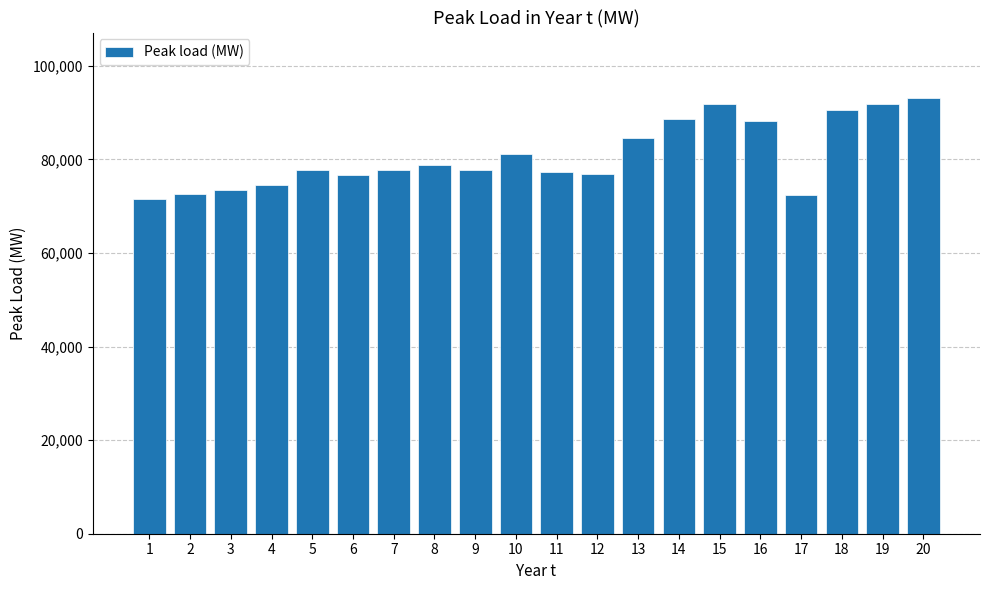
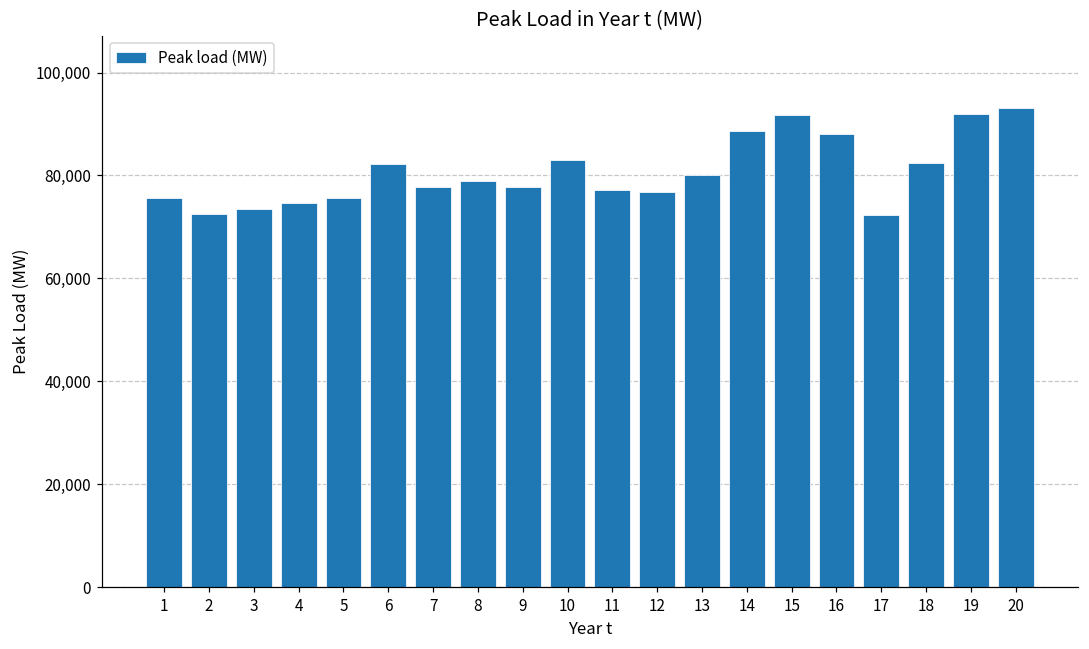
1: 72,000 -> 76,000
5: 78,000 -> 76,000
6: 77,000 -> 82,000
10: 81,000 -> 83,000
13: 85,000 -> 80,000
18: 91,000 -> 82,000
